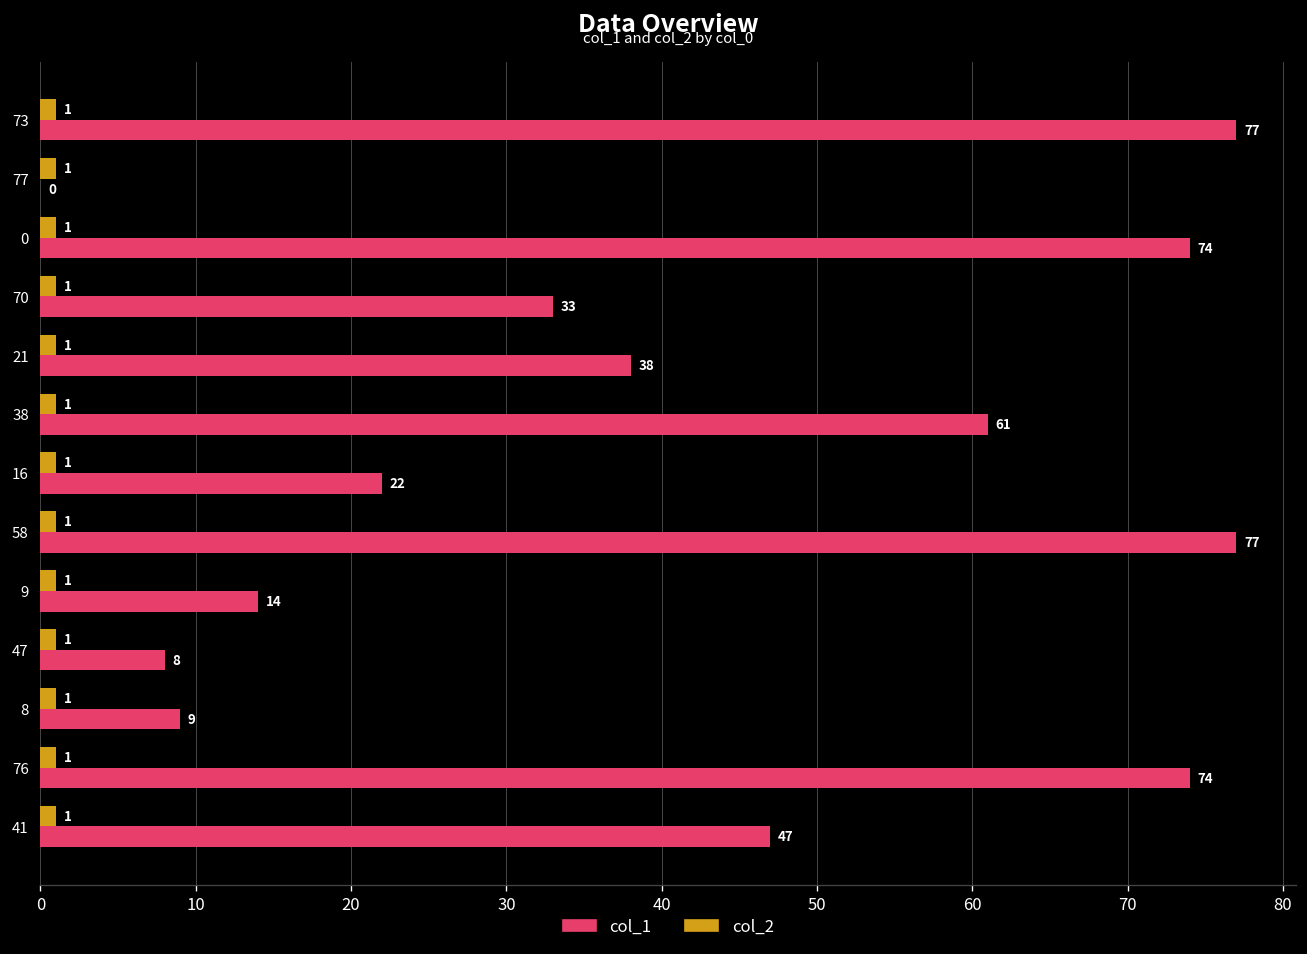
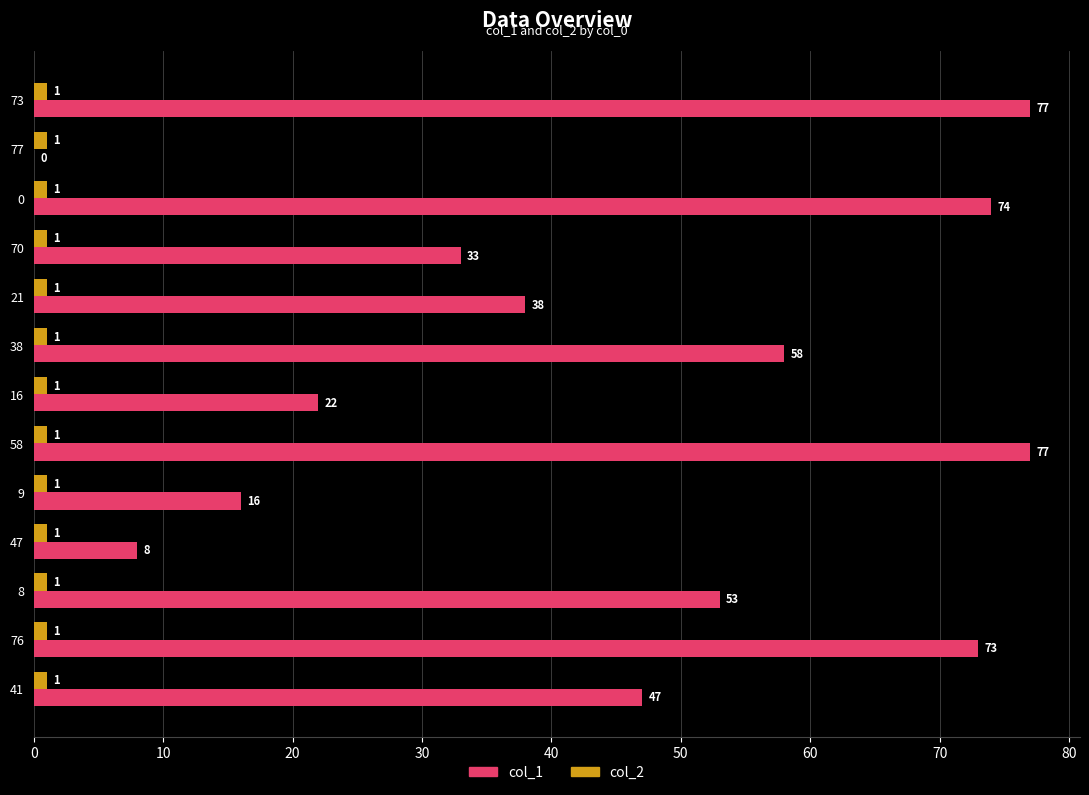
col_1, 38: 61 -> 58
col_1, 9: 14 -> 16
col_1, 8: 9 -> 53
col_1, 76: 74 -> 73
